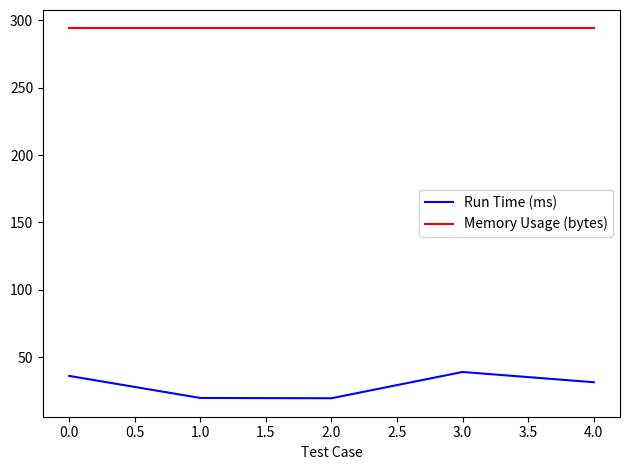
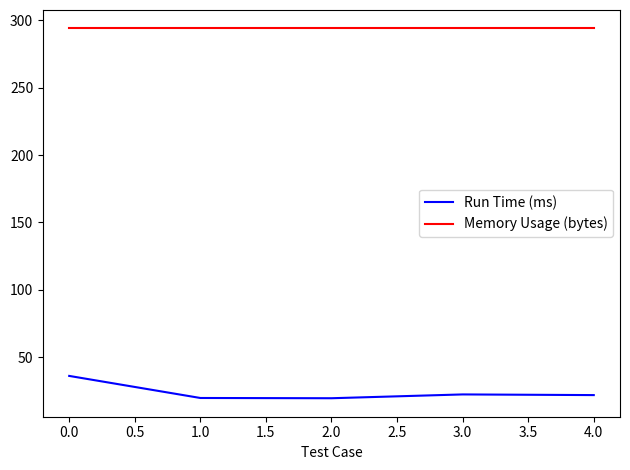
Run Time (ms), 3.0: 39 -> 22
Run Time (ms), 4.0: 31 -> 22
